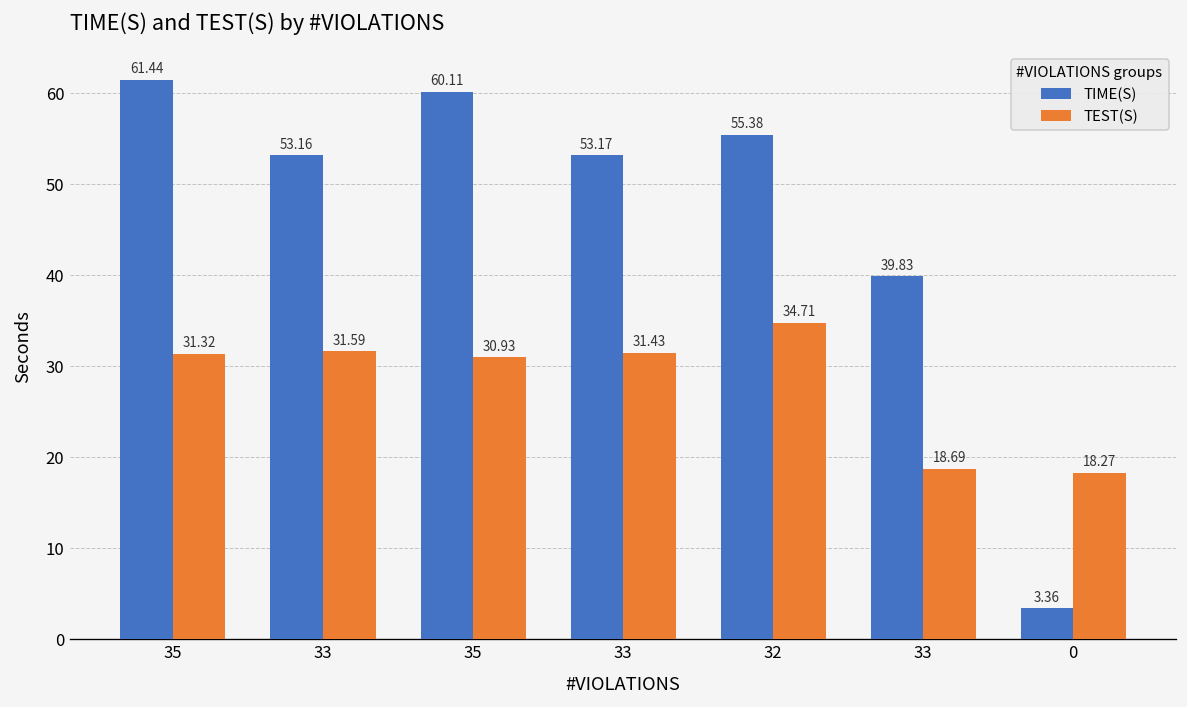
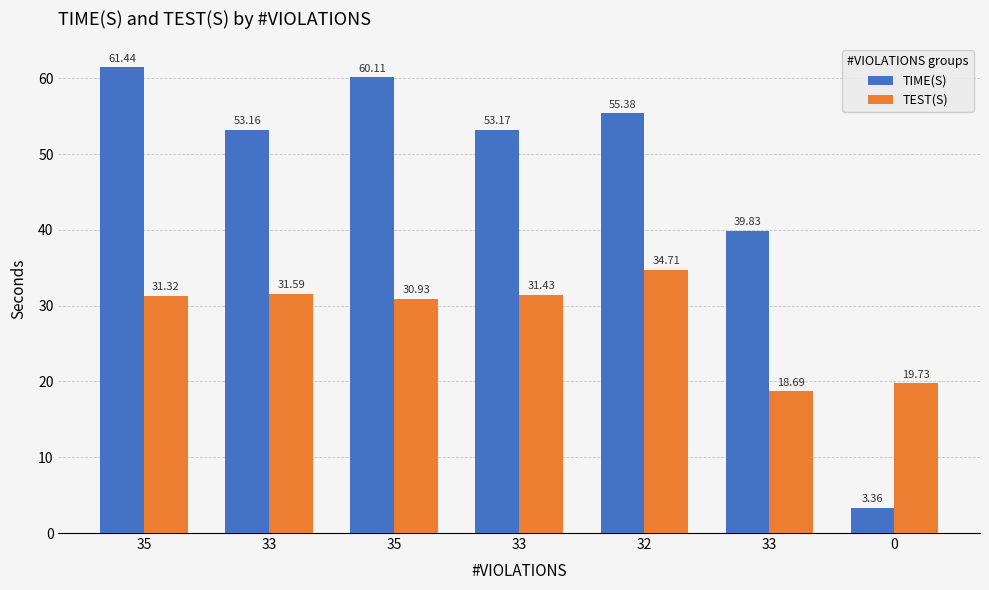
TEST(S), 0: 18.27 -> 19.73
